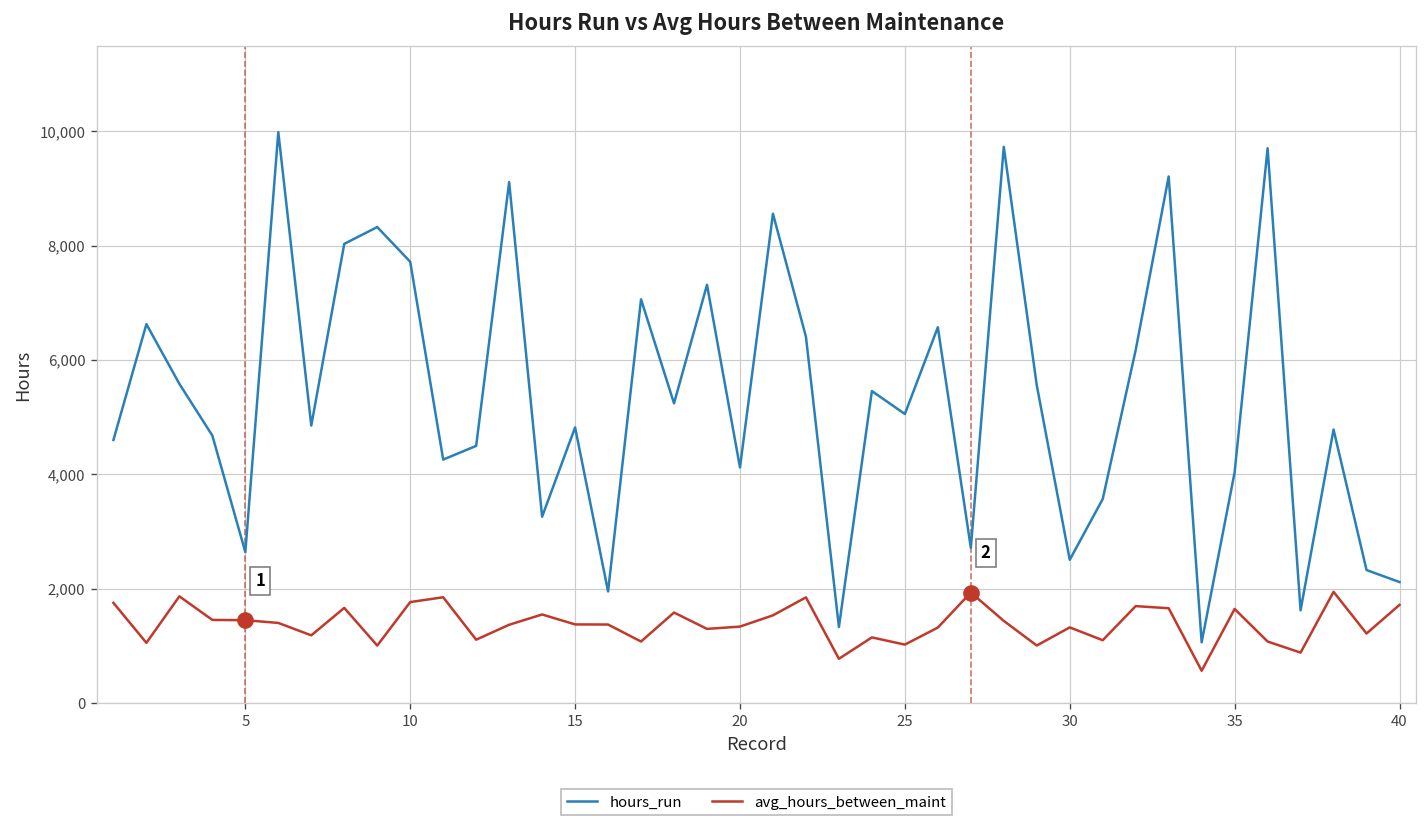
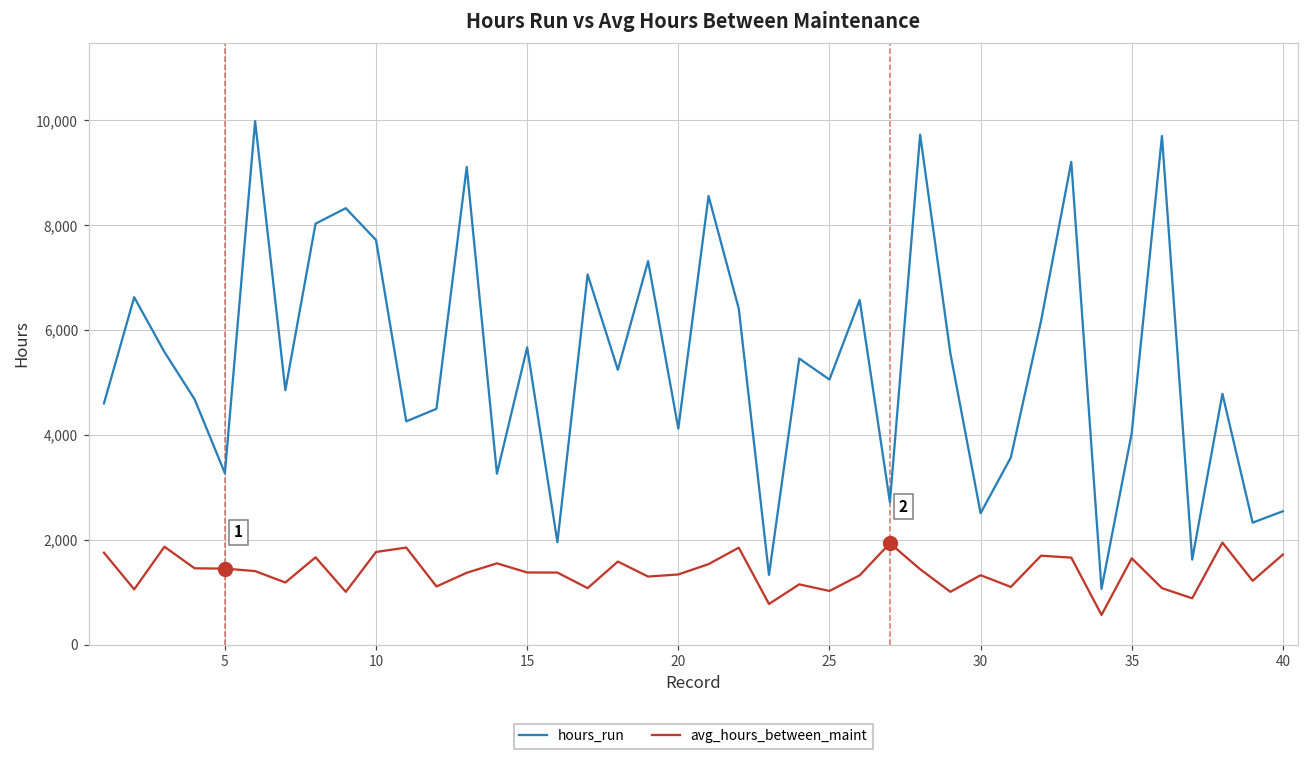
hours_run, 5: 2,600 -> 3,300
hours_run, 15: 4,800 -> 5,700
hours_run, 40: 2,100 -> 2,500
